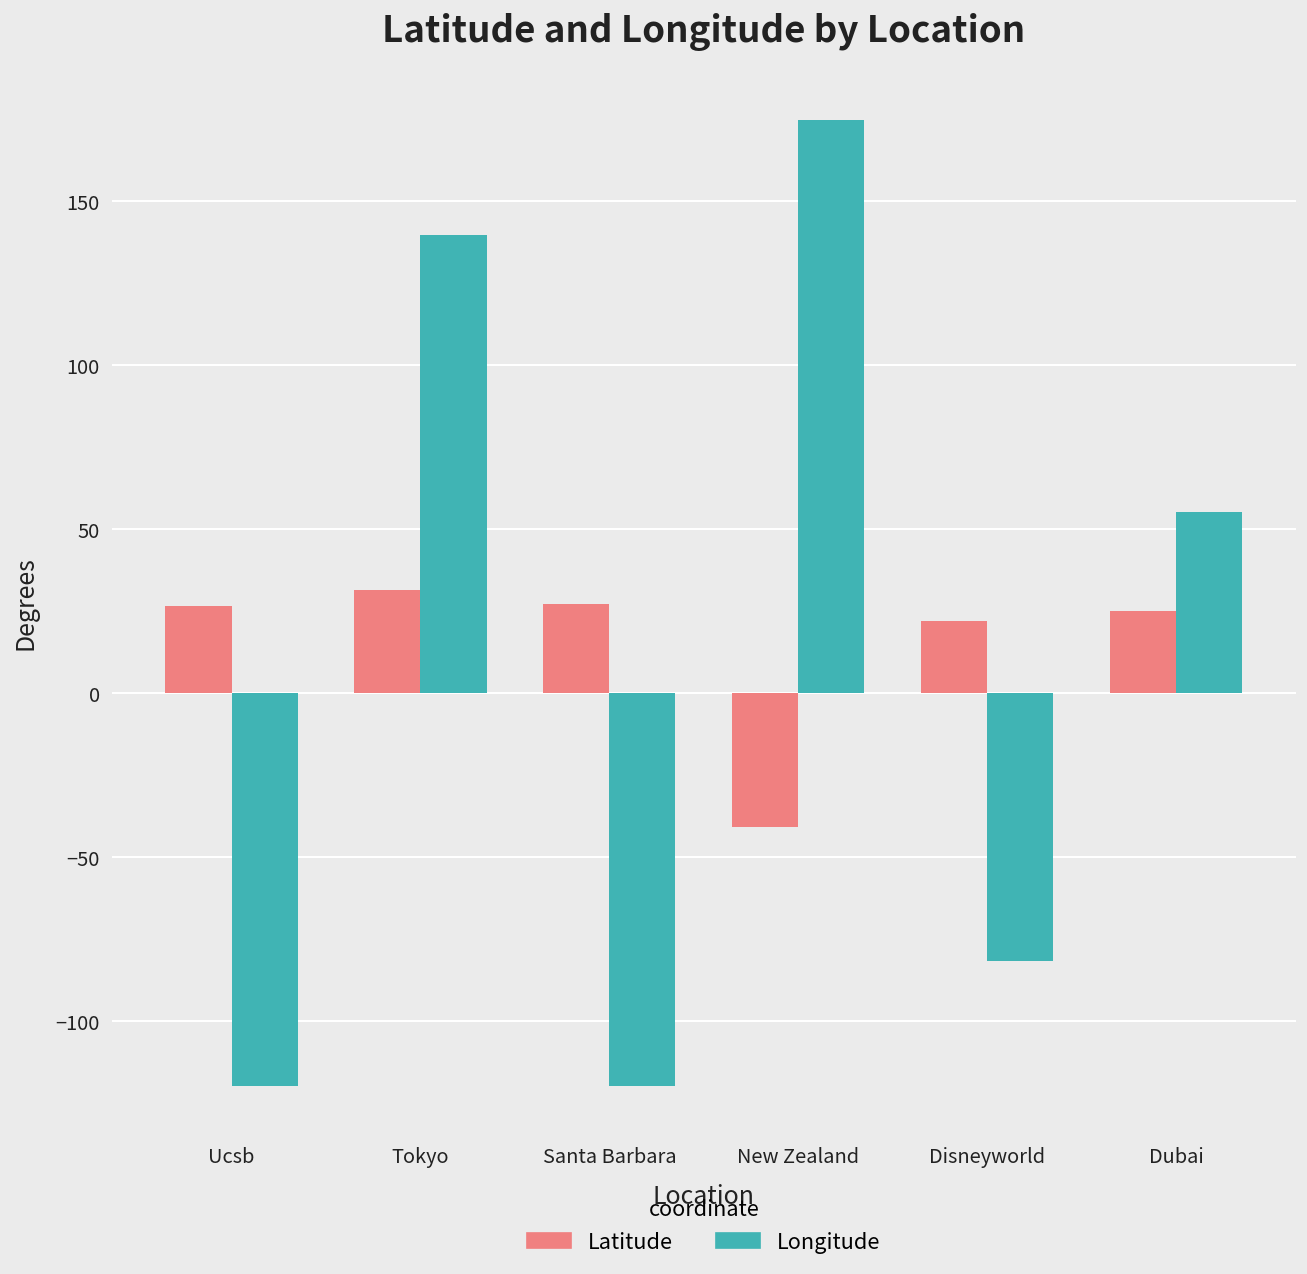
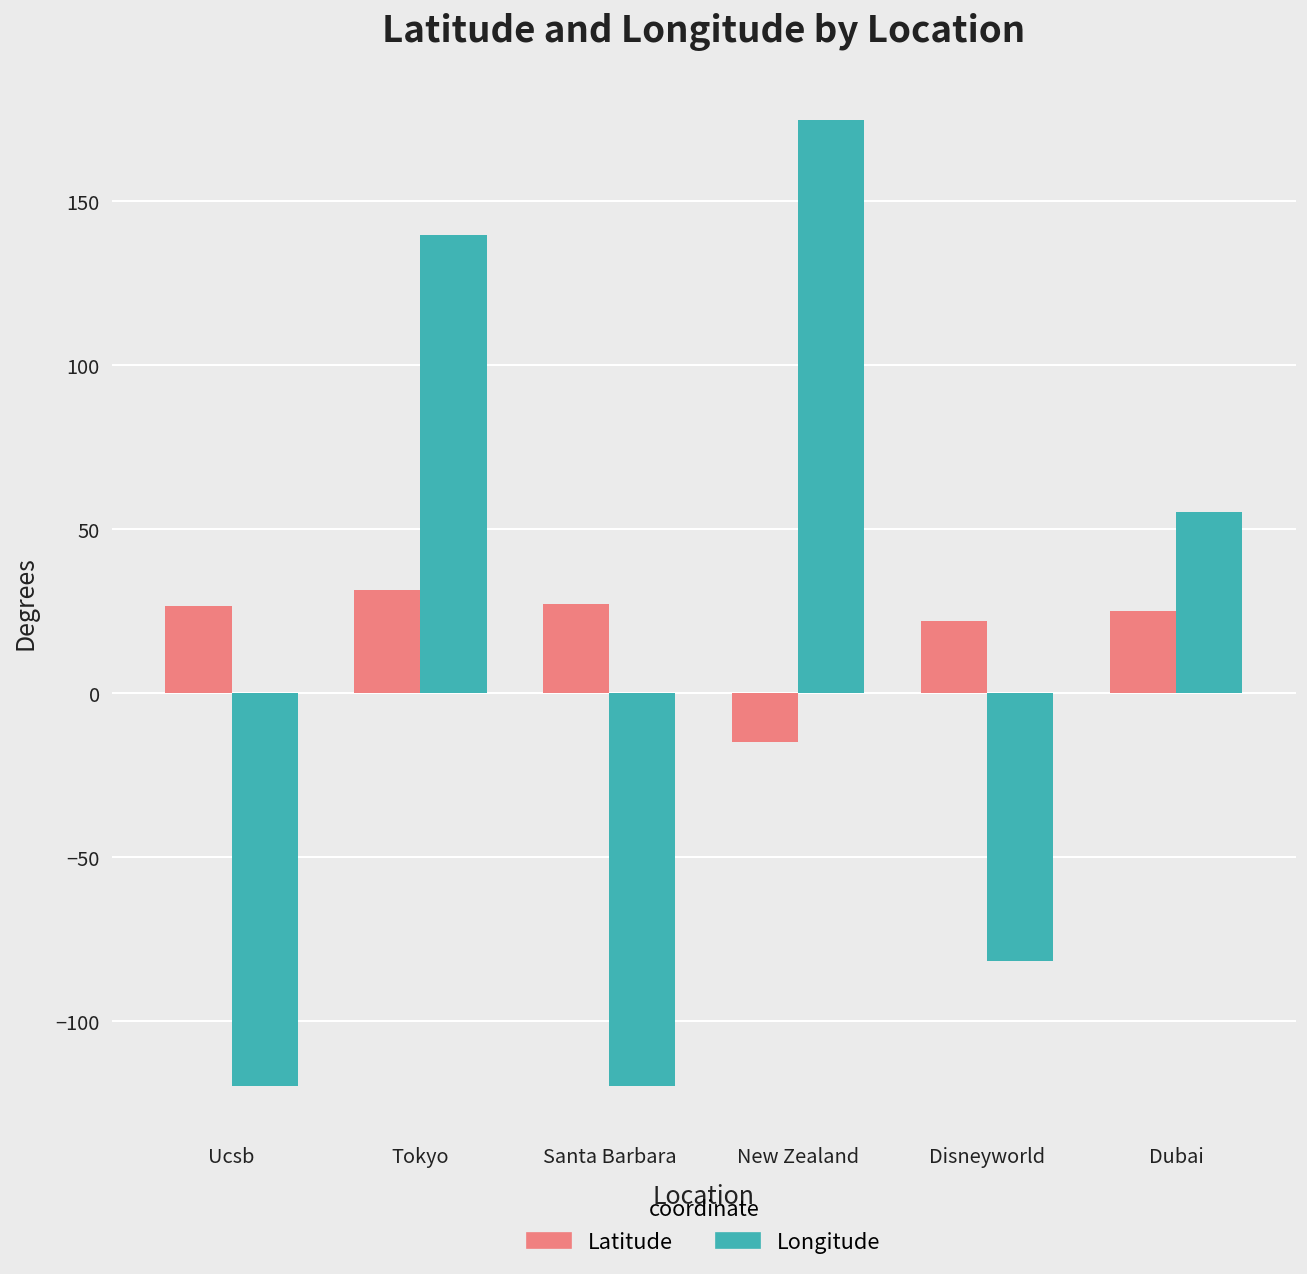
Latitude, New Zealand: -41 -> -15
